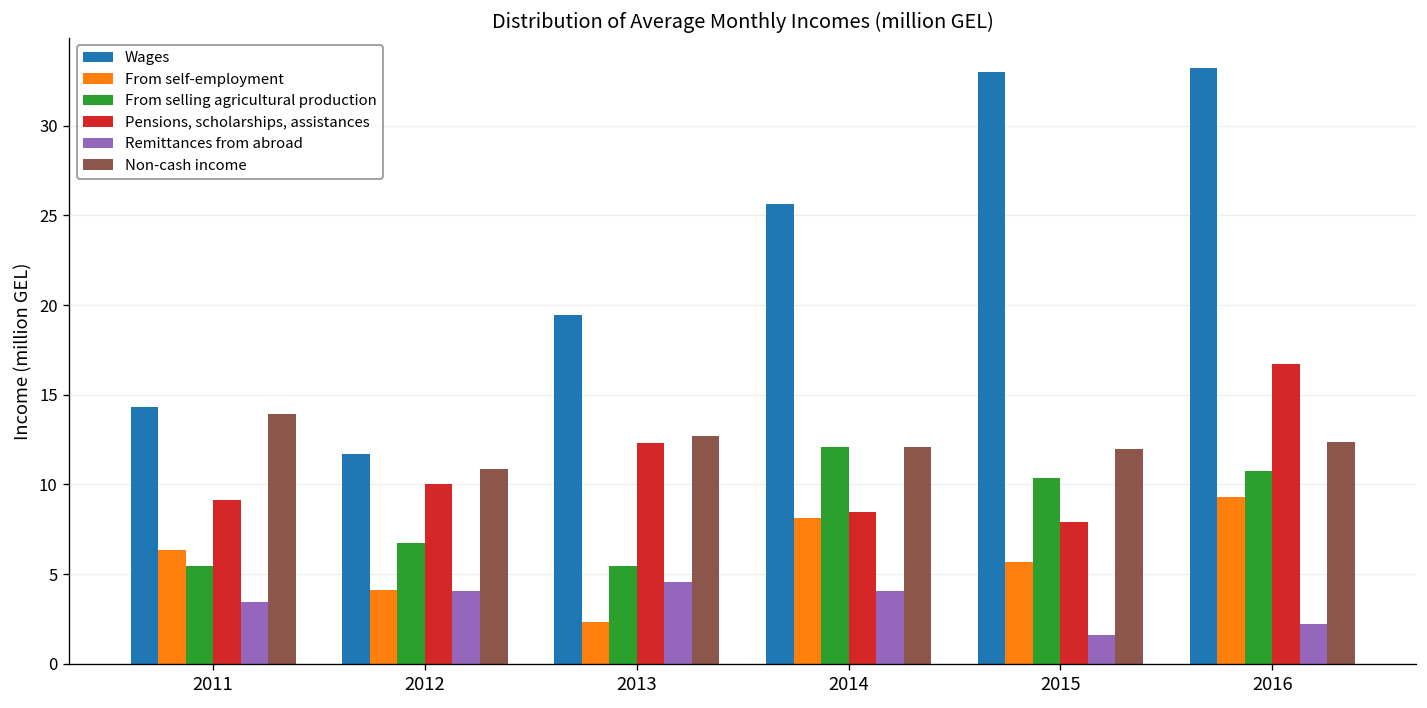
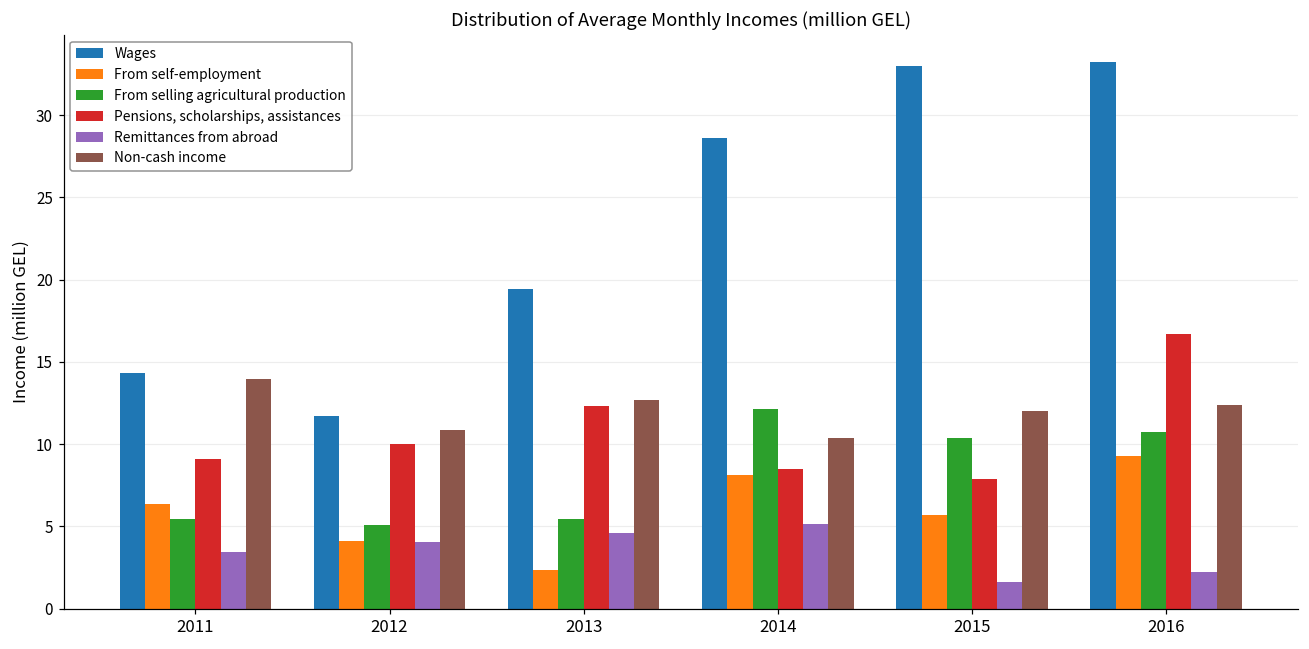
From selling agricultural production, 2012: 6.7 -> 5.1
Wages, 2014: 25.6 -> 28.6
Remittances from abroad, 2014: 4.1 -> 5.2
Non-cash income, 2014: 12.1 -> 10.4
